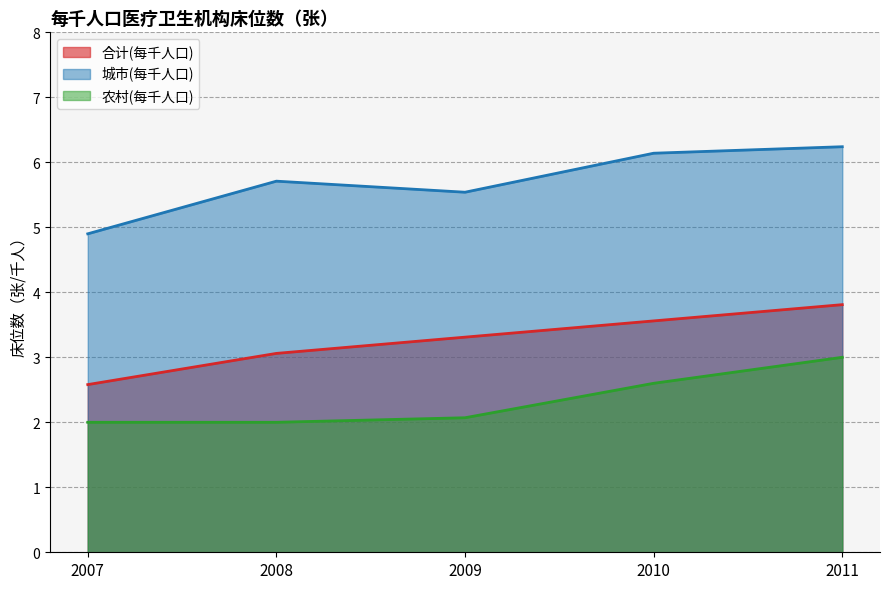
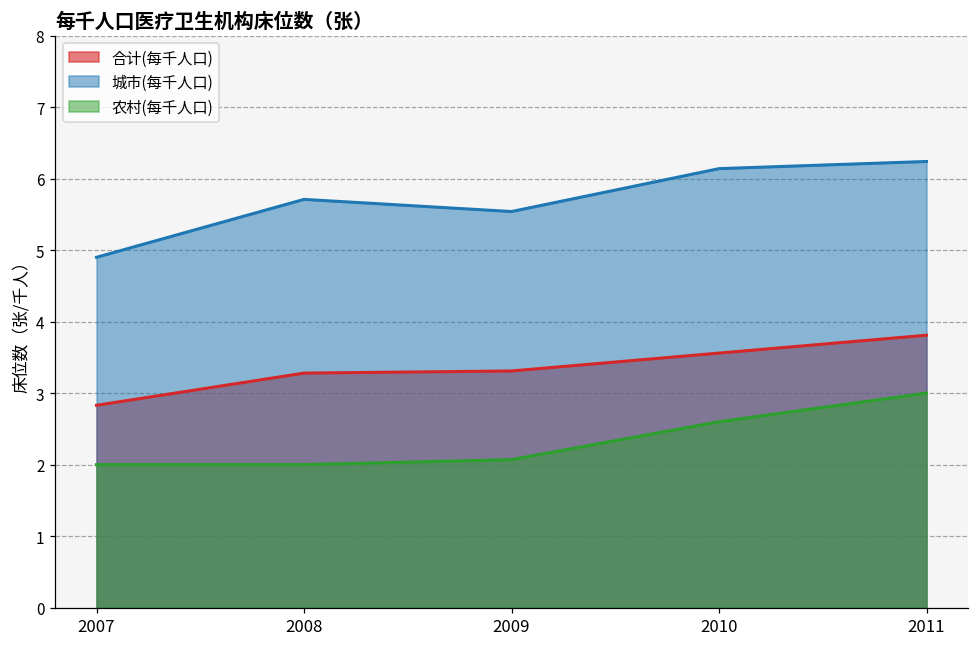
合计(每千人口), 2007: 2.6 -> 2.8
合计(每千人口), 2008: 3.1 -> 3.3
